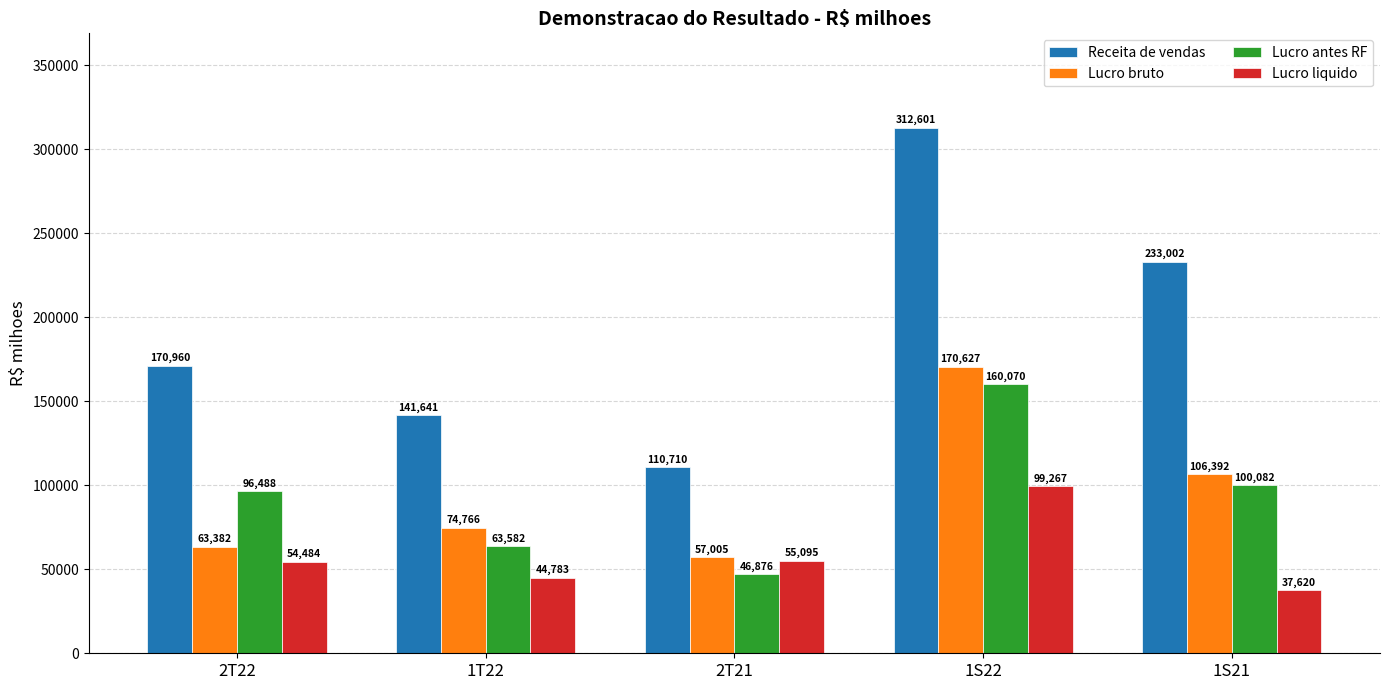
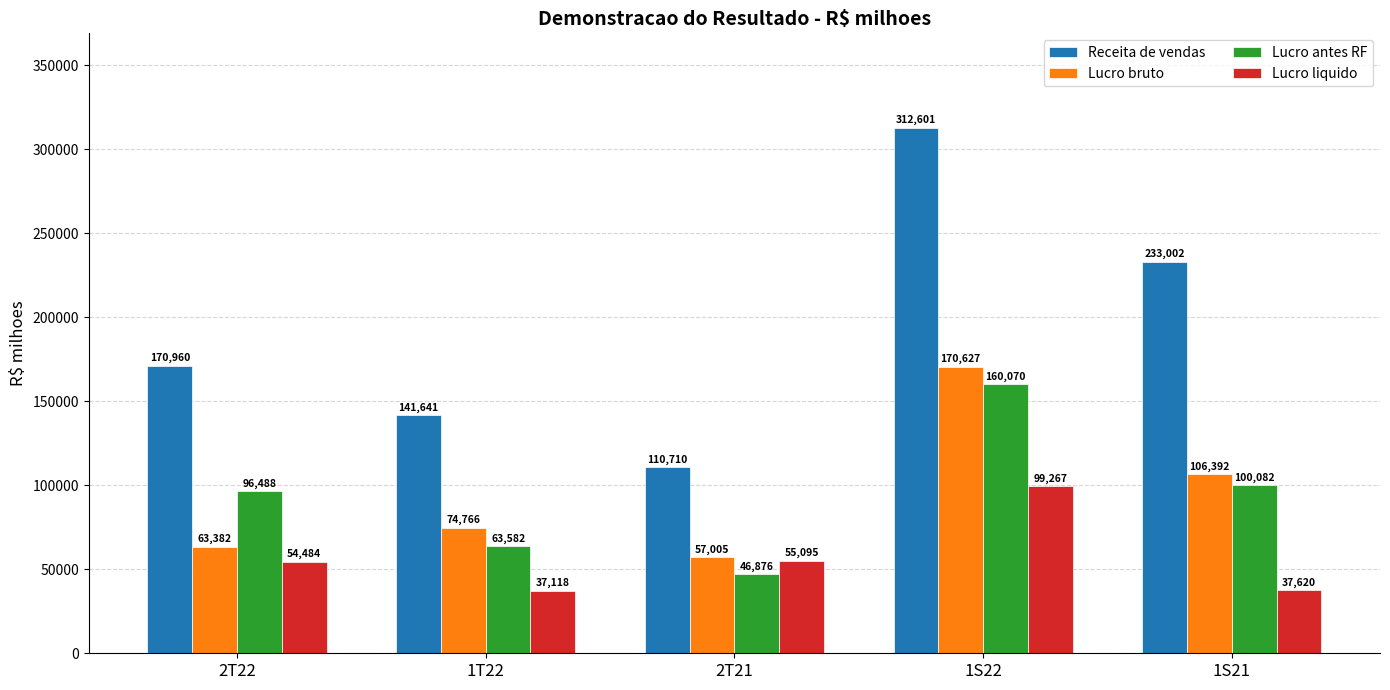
Lucro liquido, 1T22: 44,783 -> 37,118
